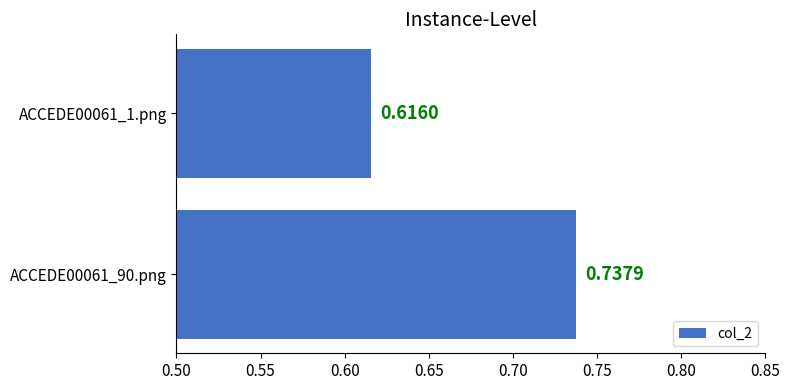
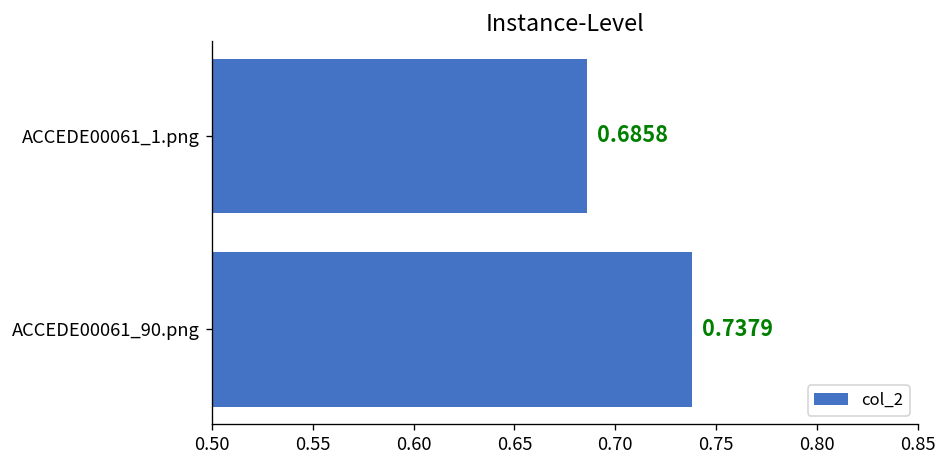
ACCEDE00061_1.png: 0.6160 -> 0.6858
